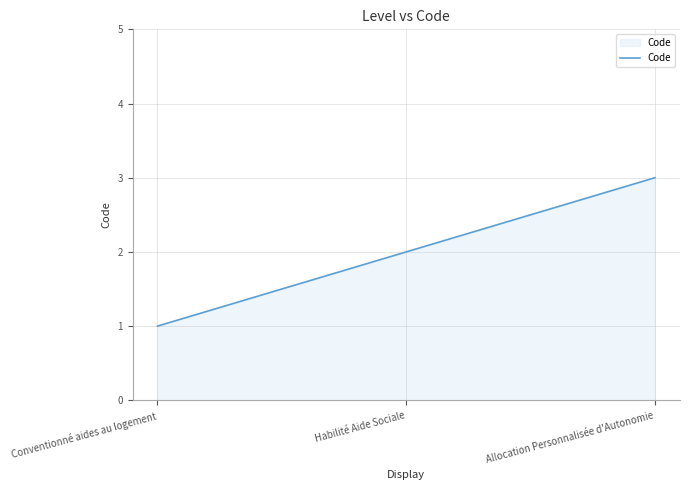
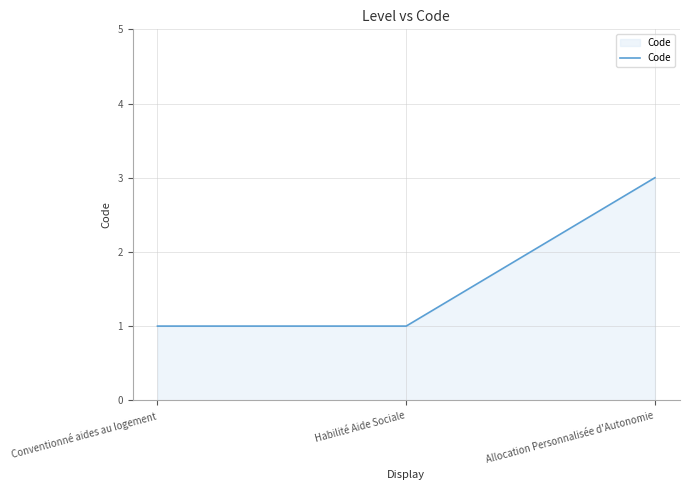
Habilité Aide Sociale: 2 -> 1
